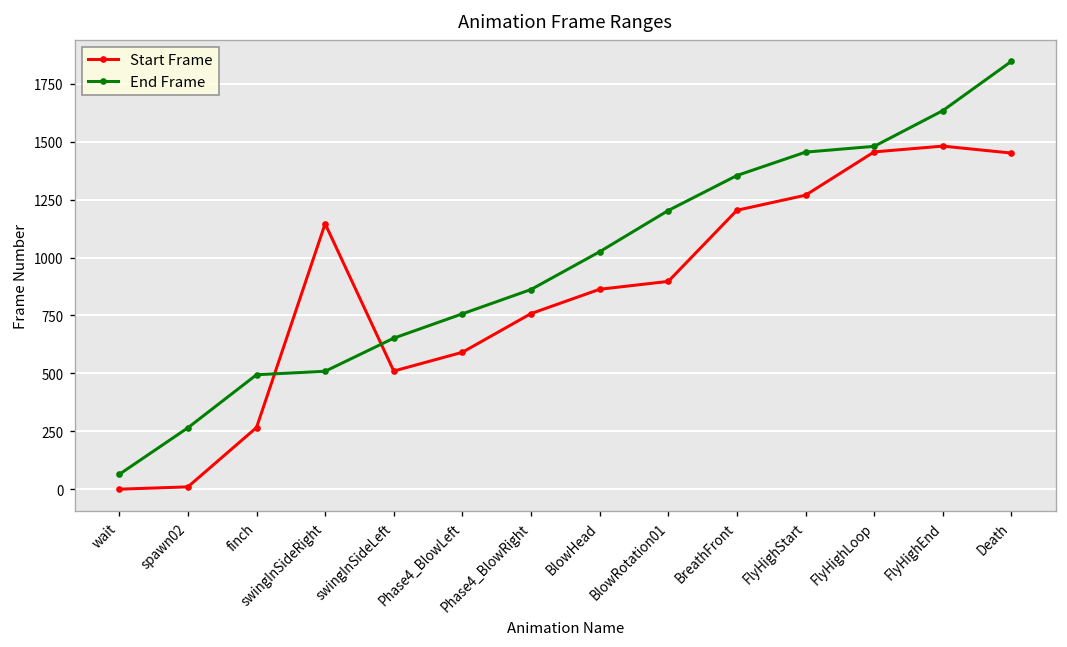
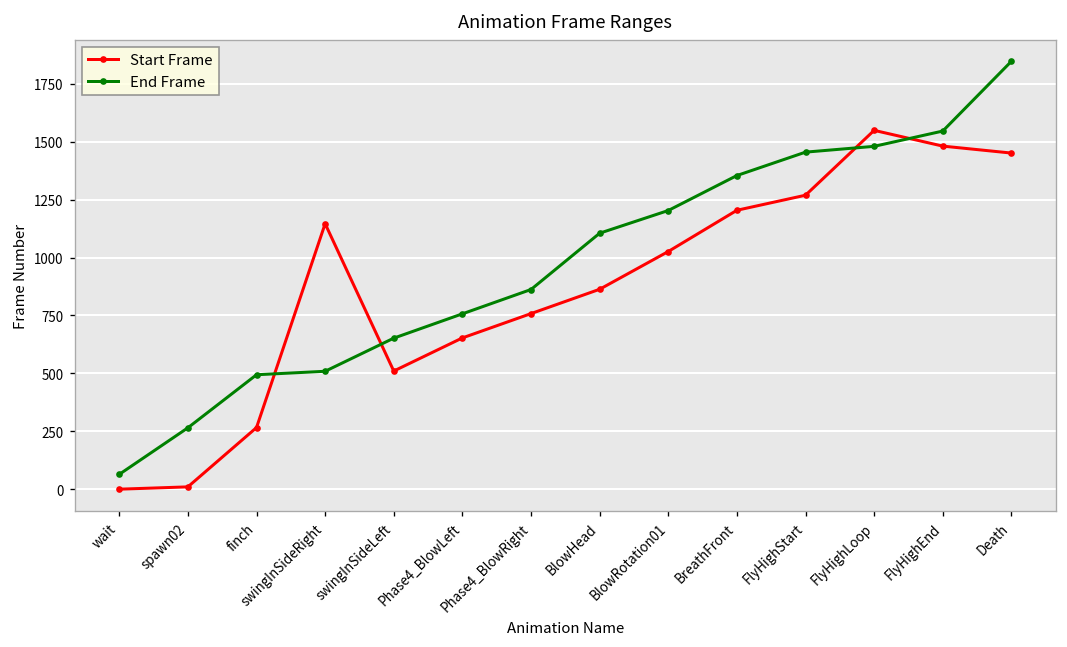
Start Frame, Phase4_BlowLeft: 590 -> 650
End Frame, BlowHead: 1030 -> 1110
Start Frame, BlowRotation01: 900 -> 1030
Start Frame, FlyHighLoop: 1460 -> 1550
End Frame, FlyHighEnd: 1630 -> 1550
